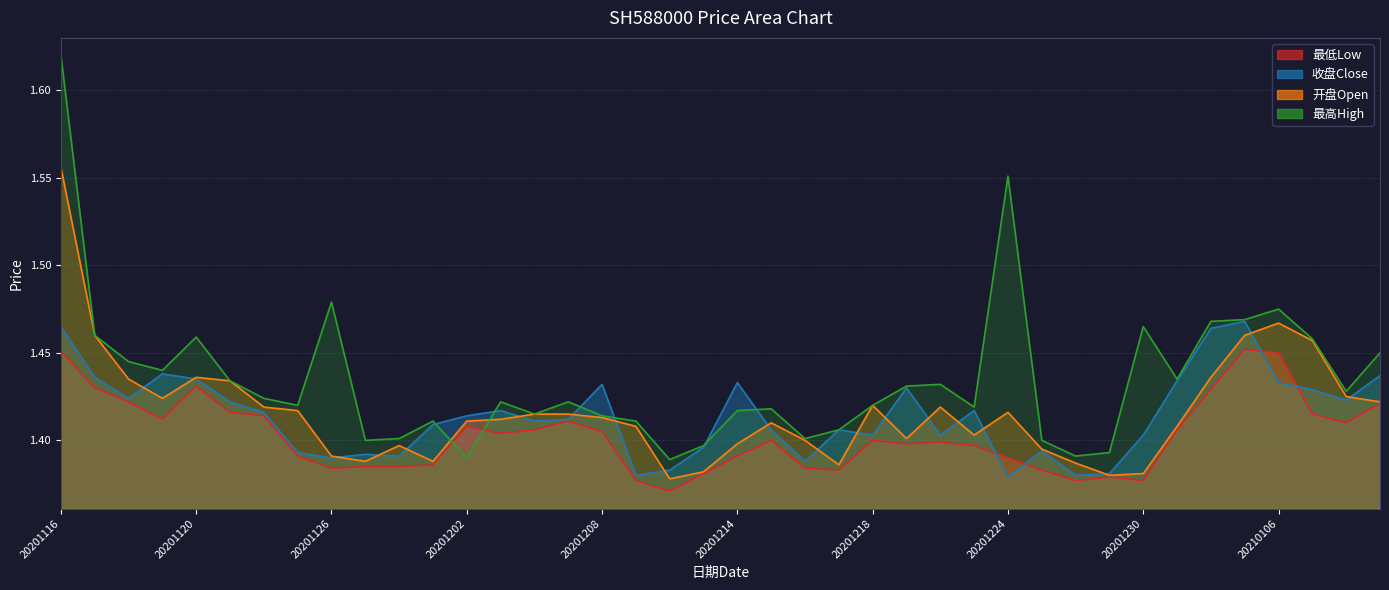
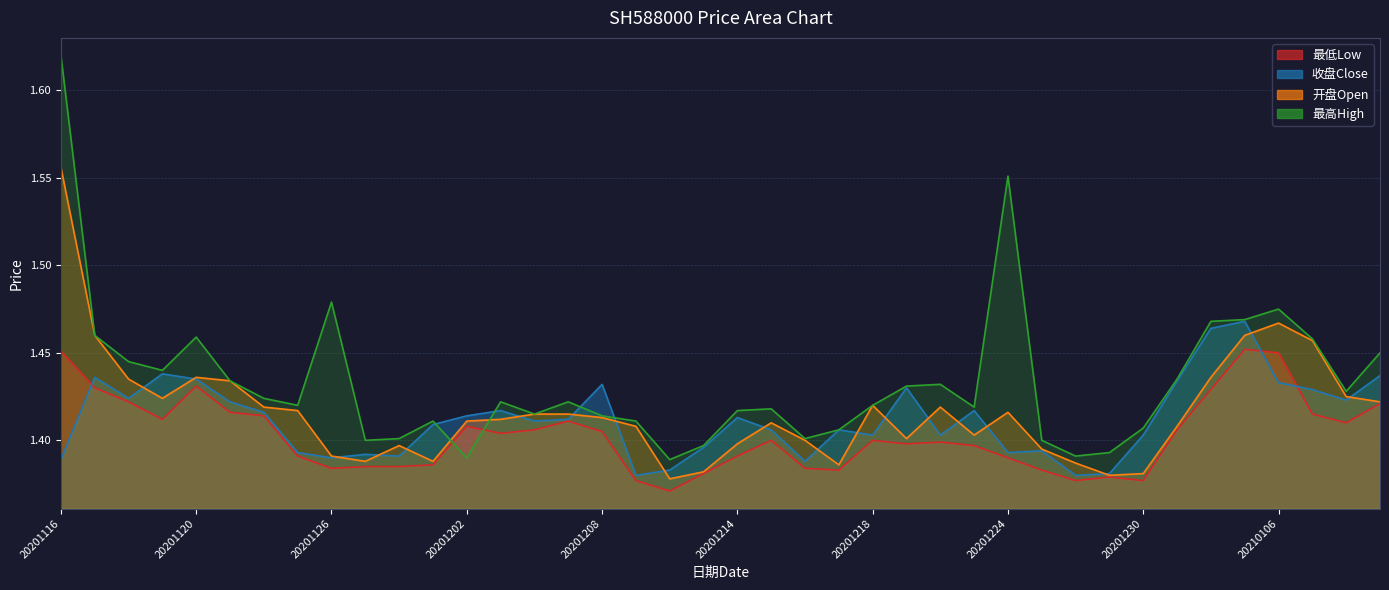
收盘Close, 20201116: 1.465 -> 1.389
收盘Close, 20201214: 1.433 -> 1.413
收盘Close, 20201224: 1.379 -> 1.393
最高High, 20201230: 1.465 -> 1.407
